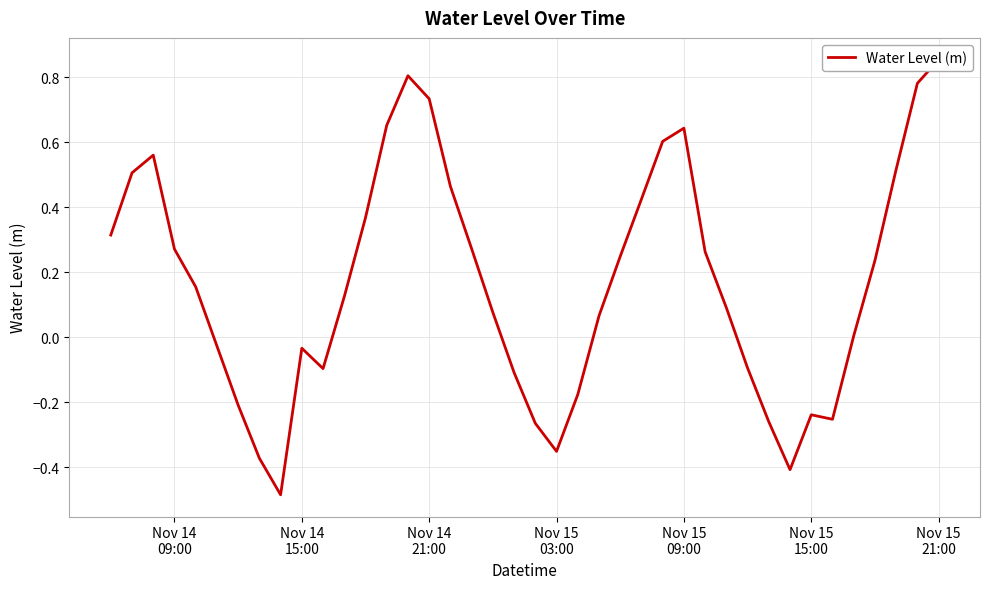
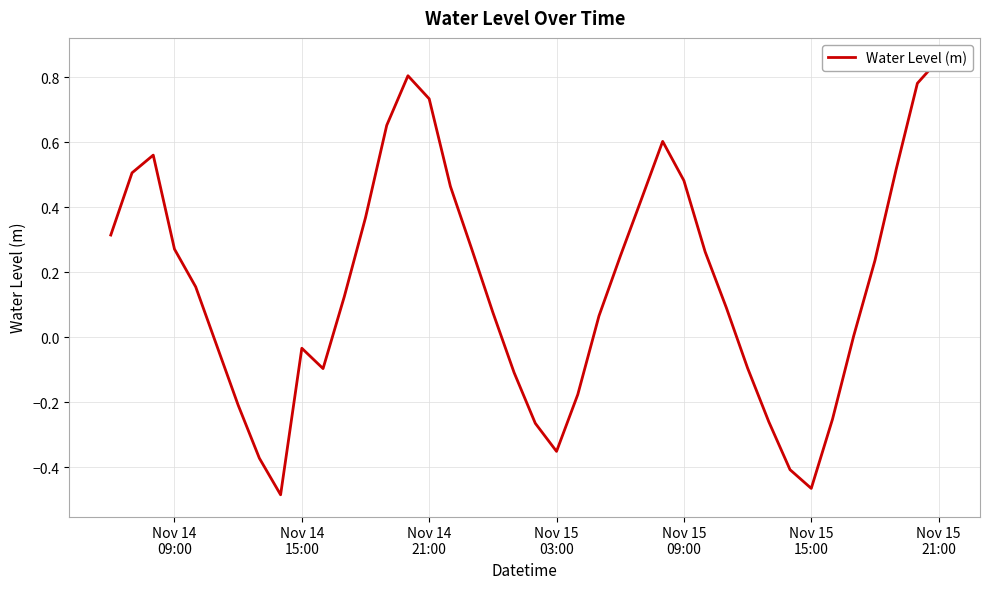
Nov 15 09:00: 0.64 -> 0.48
Nov 15 15:00: -0.24 -> -0.46
